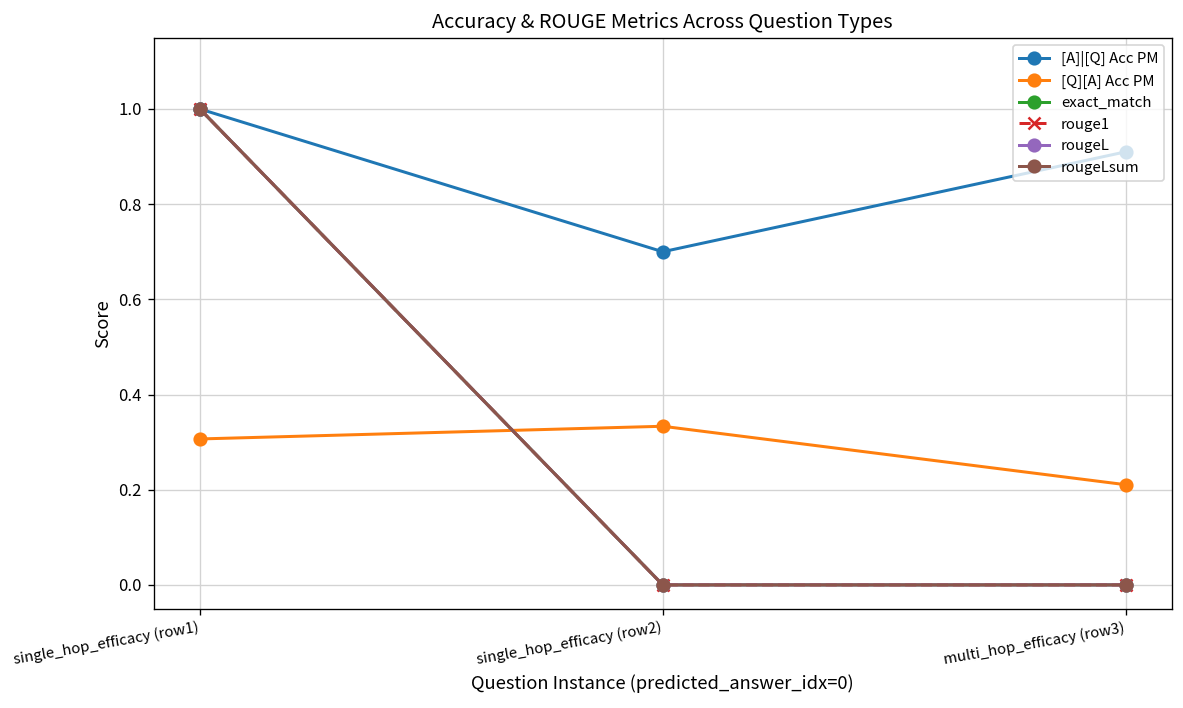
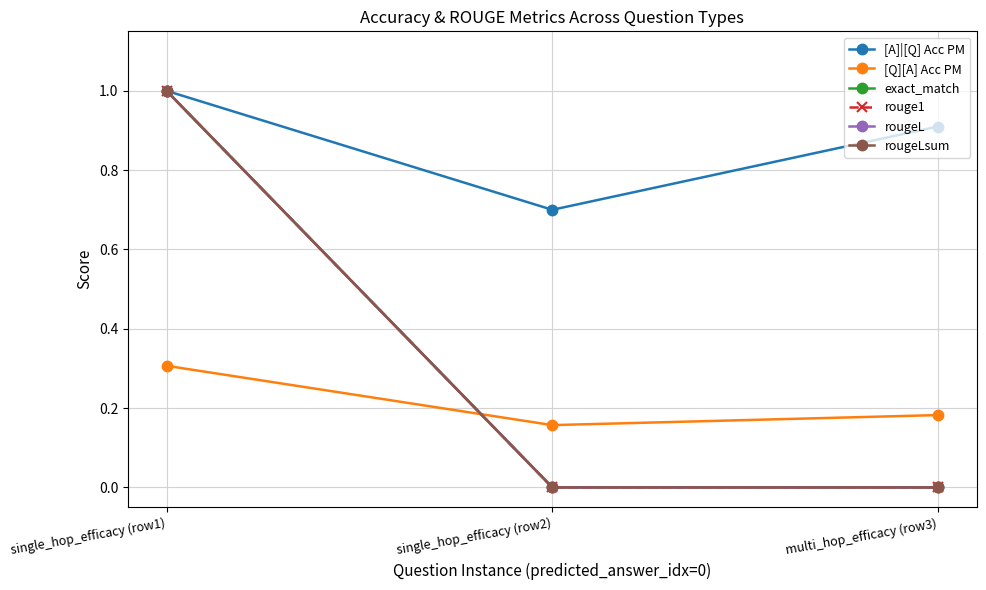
[Q][A] Acc PM, single_hop_efficacy (row2): 0.33 -> 0.16
[Q][A] Acc PM, multi_hop_efficacy (row3): 0.21 -> 0.18
